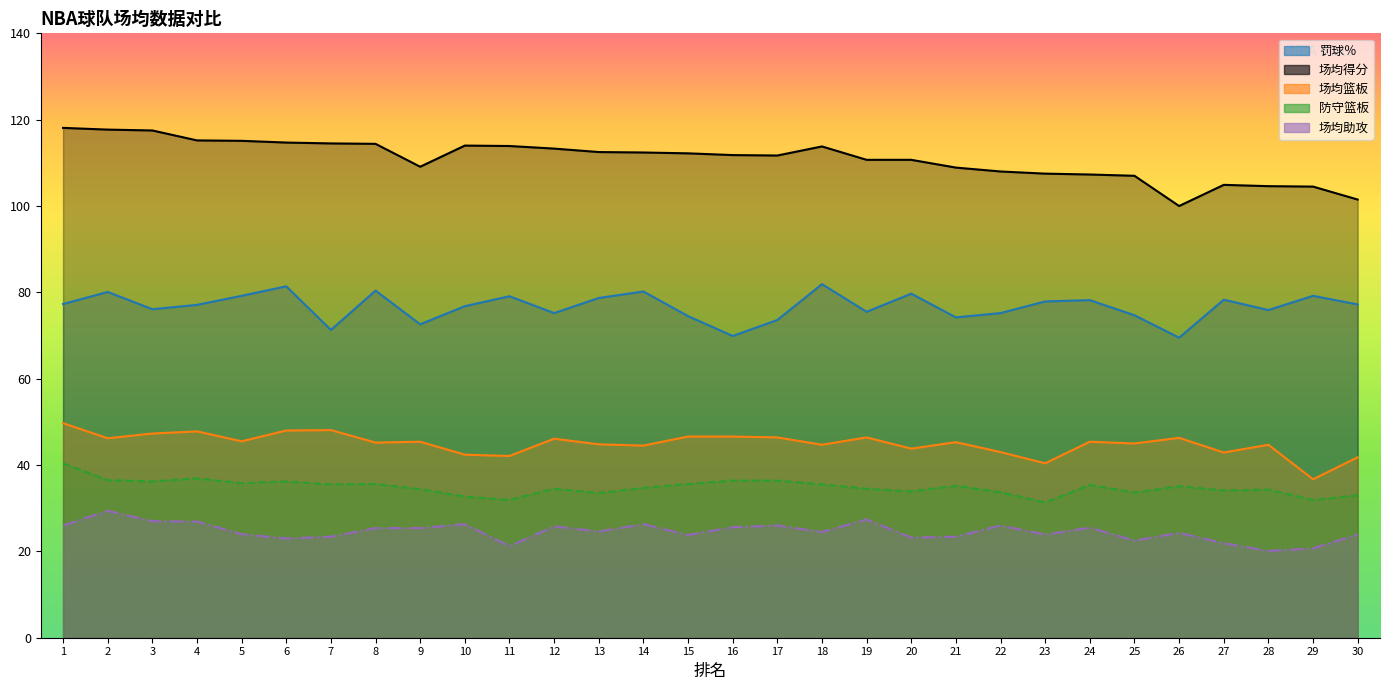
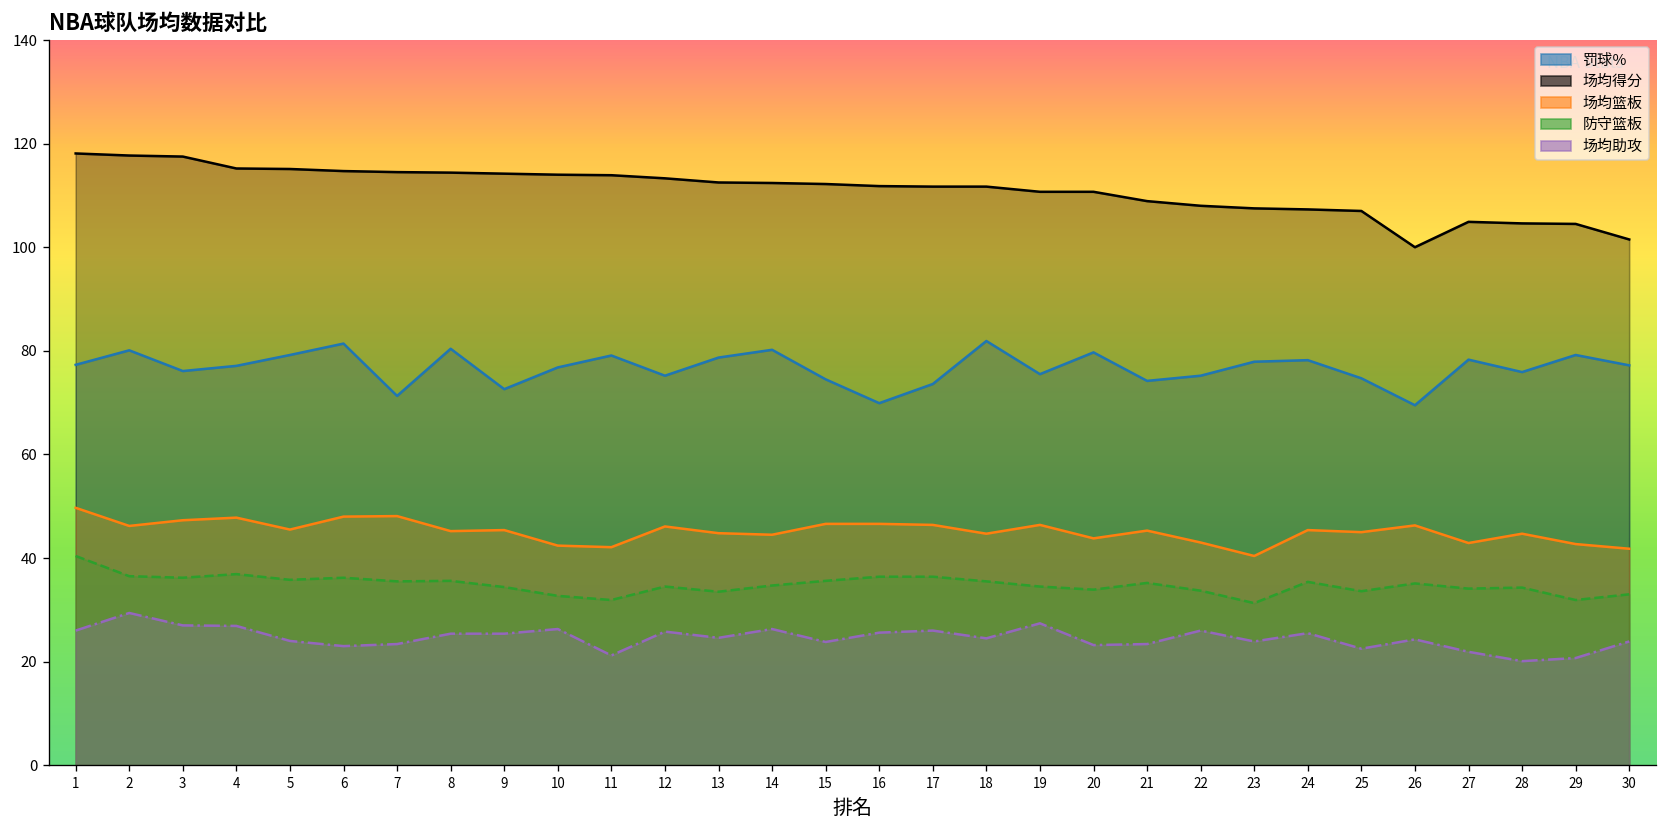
场均得分, 9: 109 -> 114
场均得分, 18: 114 -> 112
场均篮板, 29: 37 -> 43
